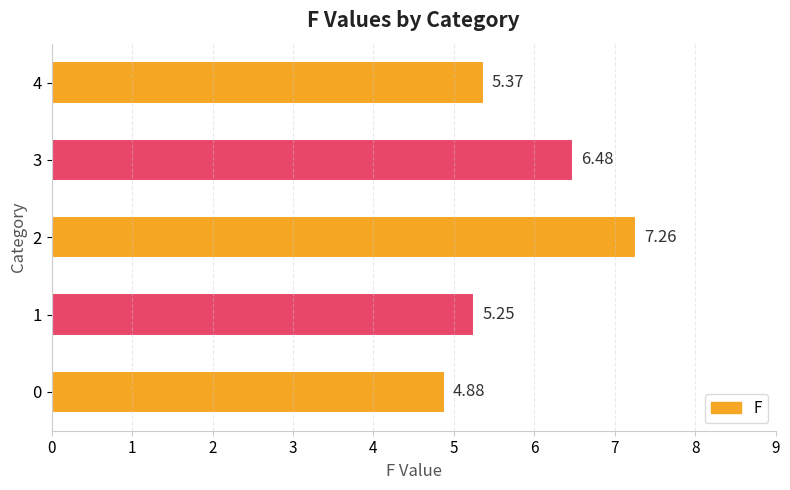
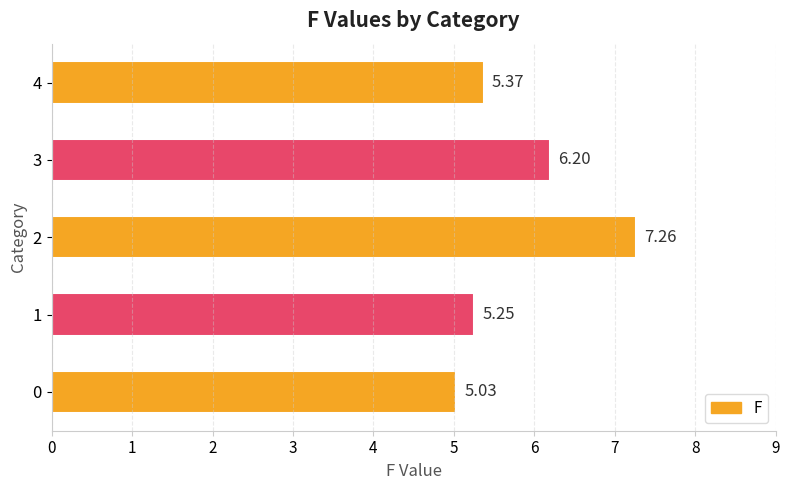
3: 6.48 -> 6.20
0: 4.88 -> 5.03
